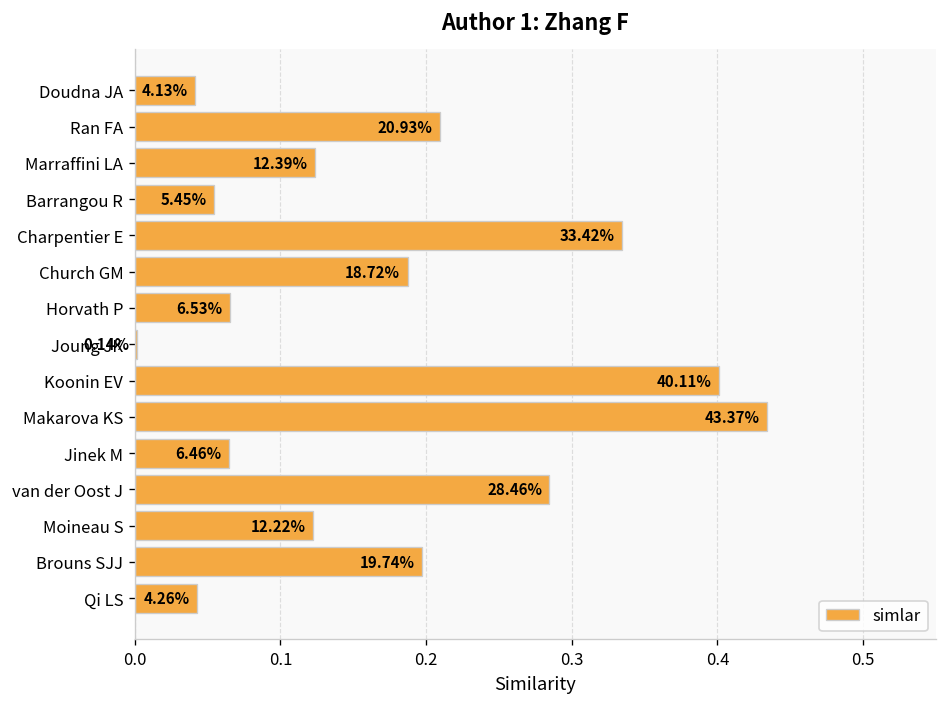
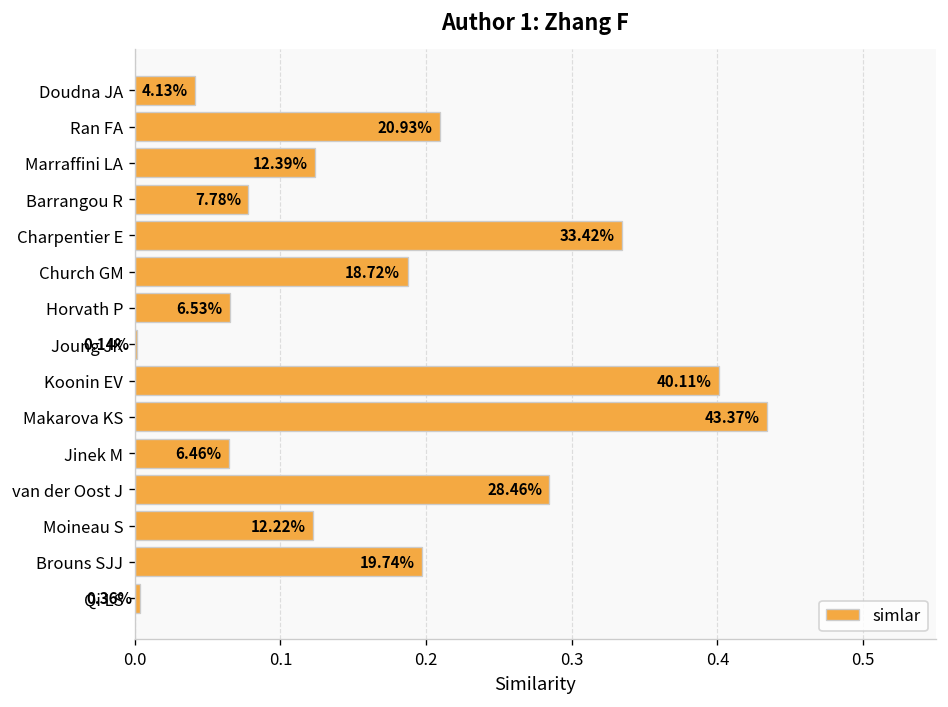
Barrangou R: 5.45% -> 7.78%
Qi LS: 4.26% -> 0.36%
